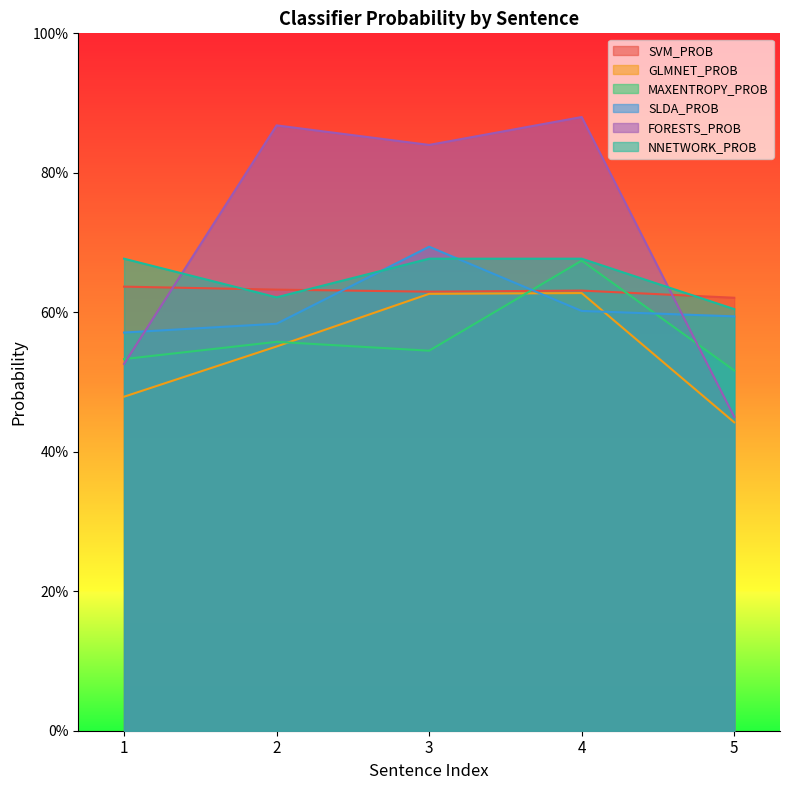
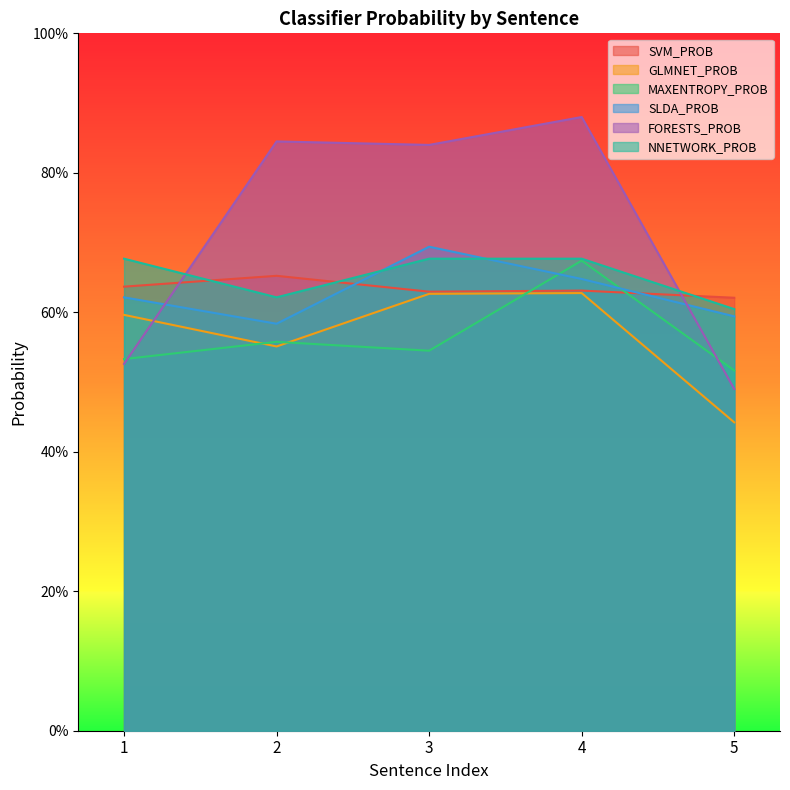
GLMNET_PROB, 1: 48% -> 60%
SLDA_PROB, 1: 57% -> 62%
SVM_PROB, 2: 63% -> 65%
FORESTS_PROB, 2: 87% -> 85%
SLDA_PROB, 4: 60% -> 65%
FORESTS_PROB, 5: 45% -> 49%
